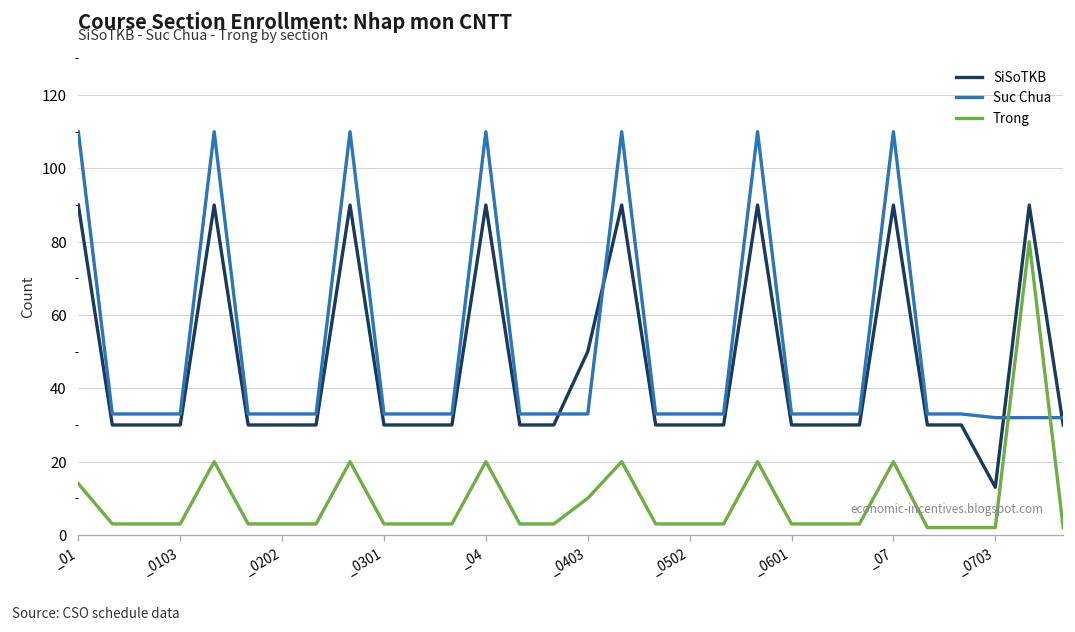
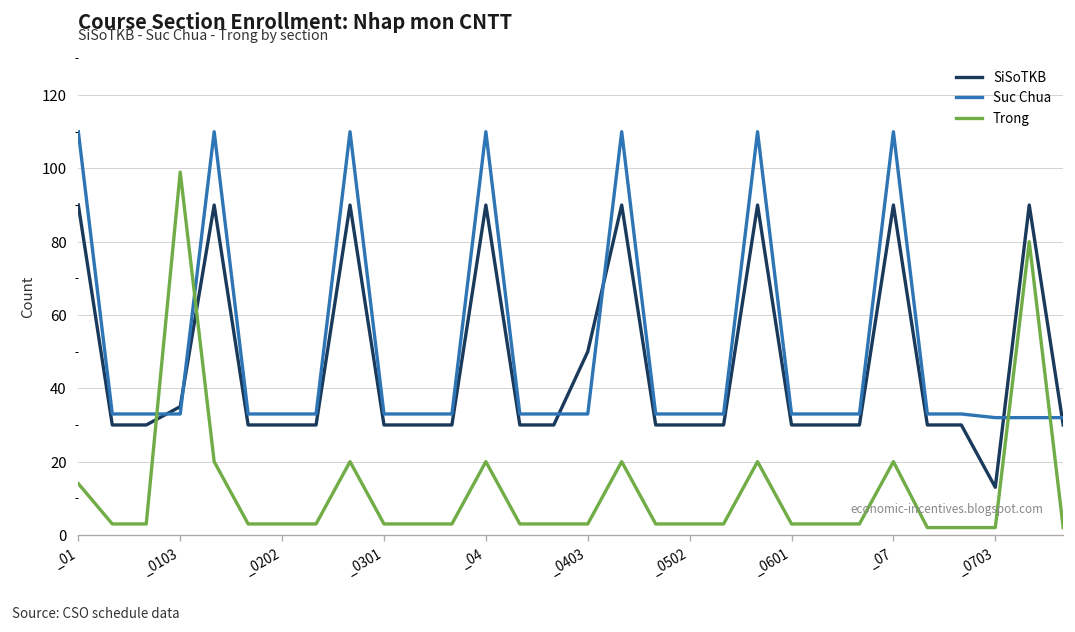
SiSoTKB, _0103: 30 -> 35
Trong, _0103: 3 -> 99
Trong, _0403: 10 -> 3
